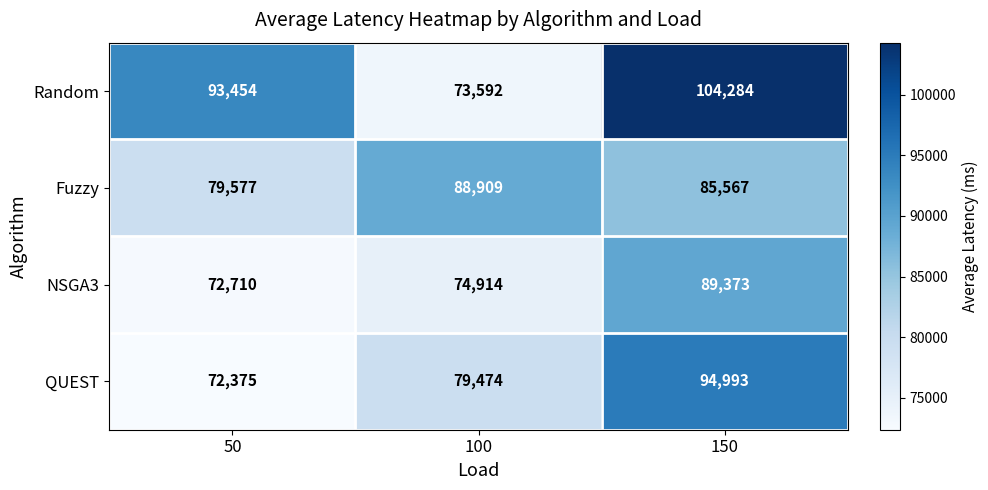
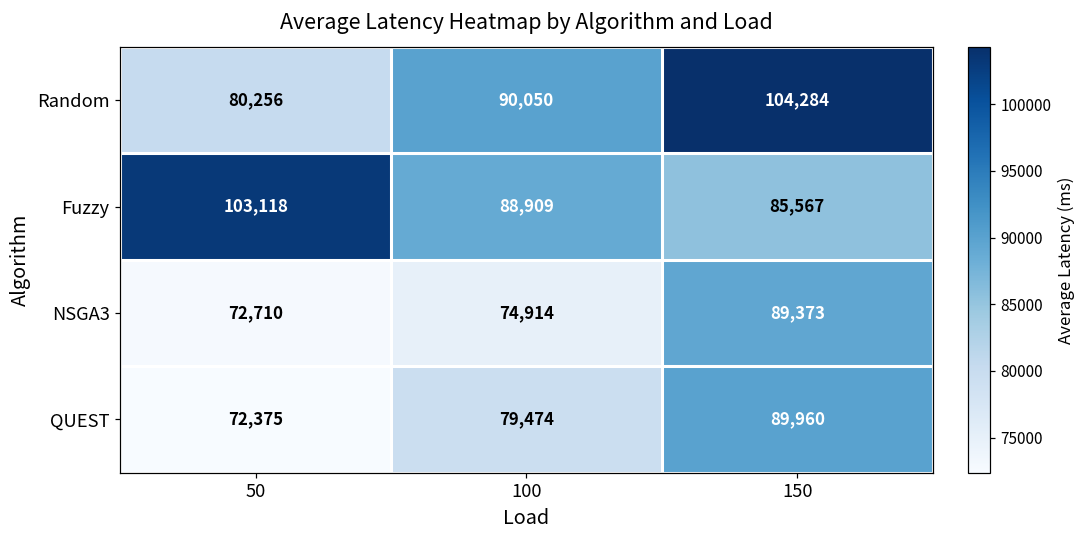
Random, 50: 93,454 -> 80,256
Random, 100: 73,592 -> 90,050
Fuzzy, 50: 79,577 -> 103,118
QUEST, 150: 94,993 -> 89,960
